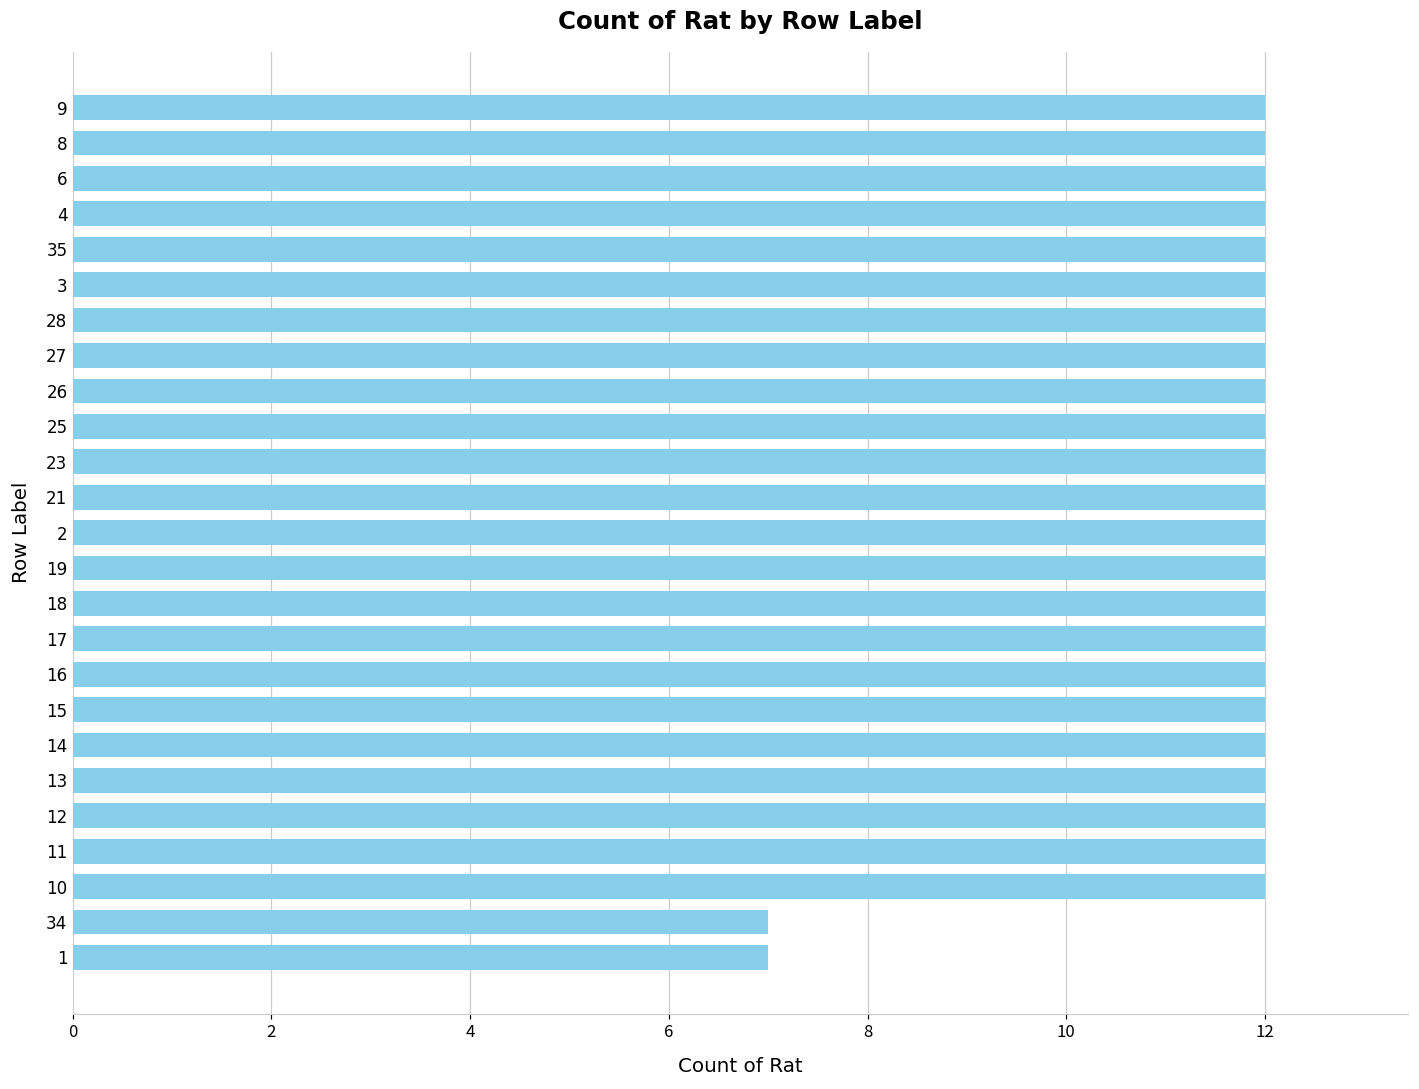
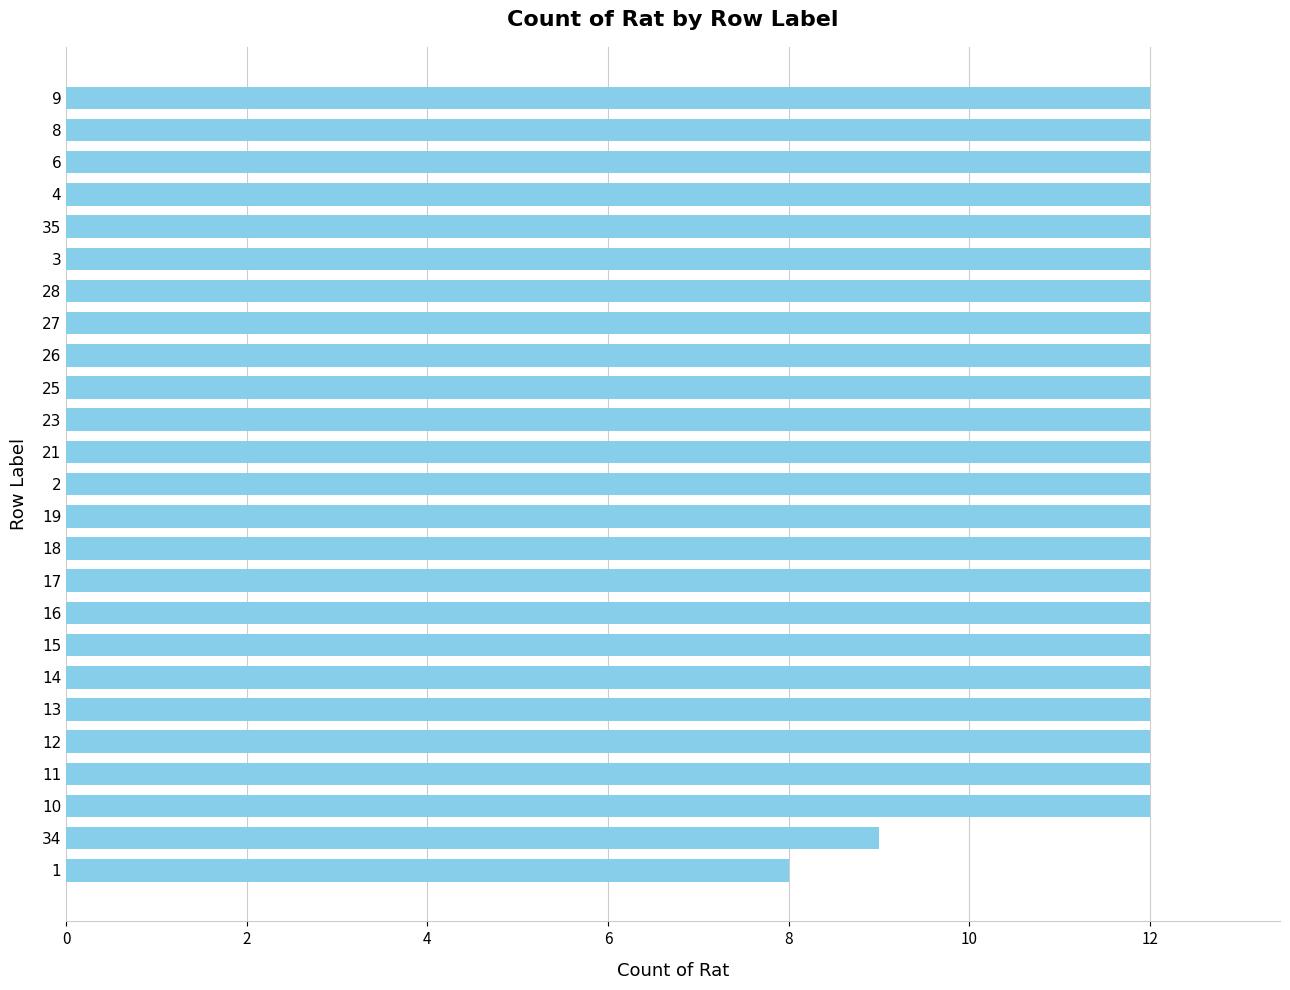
34: 7 -> 9
1: 7 -> 8
